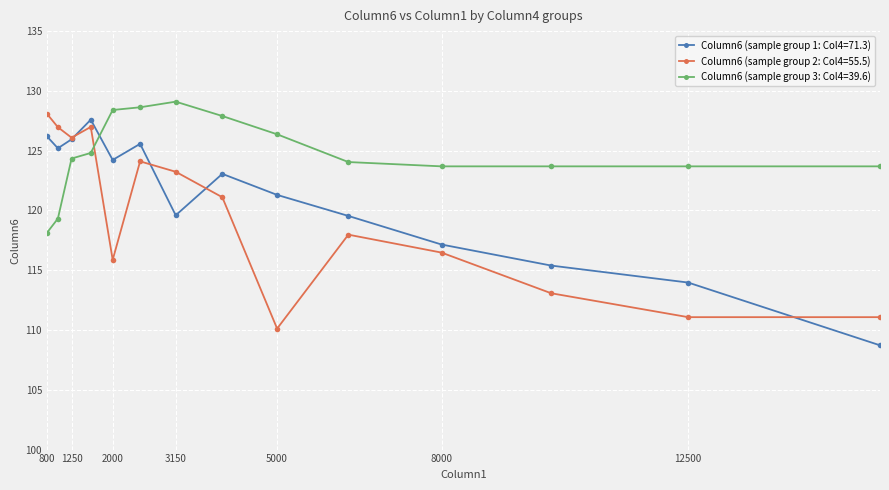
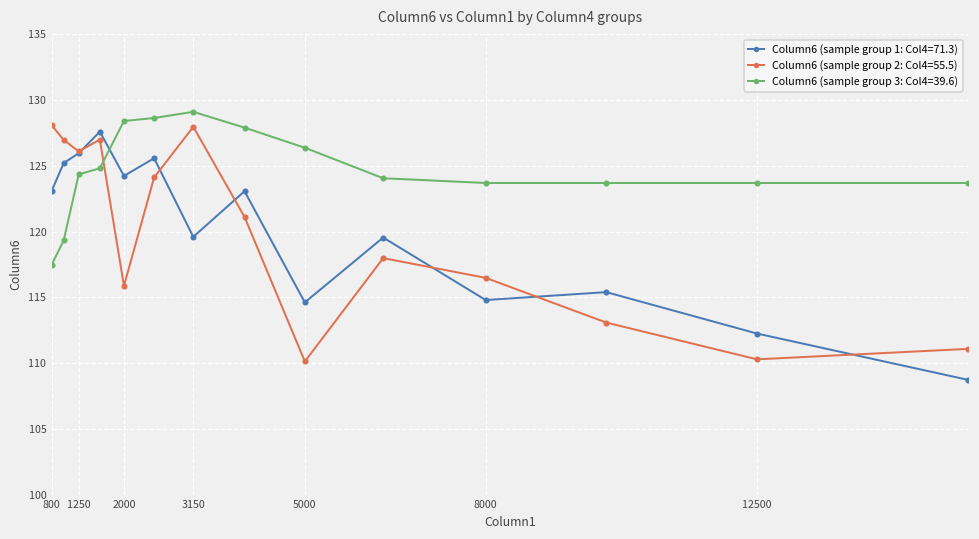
Column6 (sample group 1: Col4=71.3), 800: 126.2 -> 123.1
Column6 (sample group 3: Col4=39.6), 800: 118.1 -> 117.5
Column6 (sample group 2: Col4=55.5), 3150: 123.2 -> 128.0
Column6 (sample group 1: Col4=71.3), 5000: 121.3 -> 114.6
Column6 (sample group 1: Col4=71.3), 8000: 117.2 -> 114.8
Column6 (sample group 1: Col4=71.3), 12500: 114.0 -> 112.2
Column6 (sample group 2: Col4=55.5), 12500: 111.1 -> 110.3
